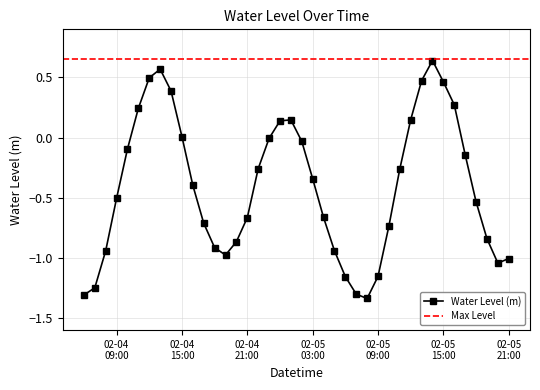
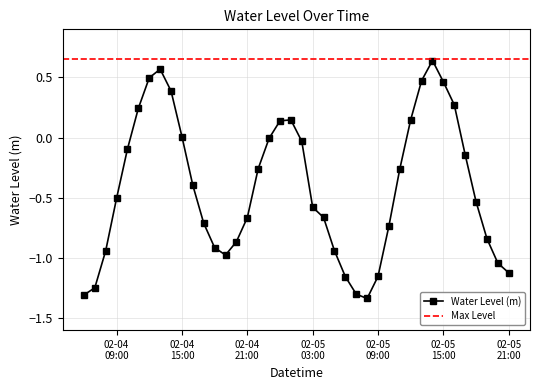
02-05 03:00: -0.34 -> -0.58
02-05 21:00: -1.00 -> -1.12
